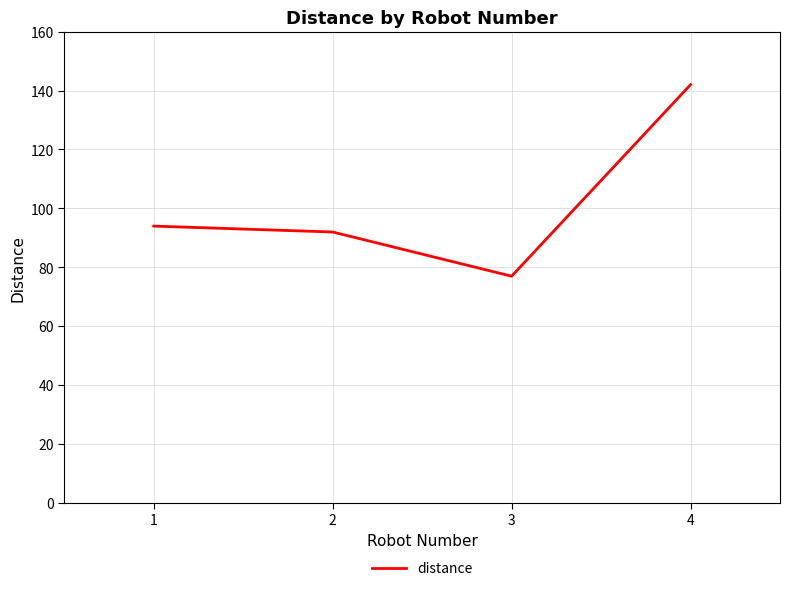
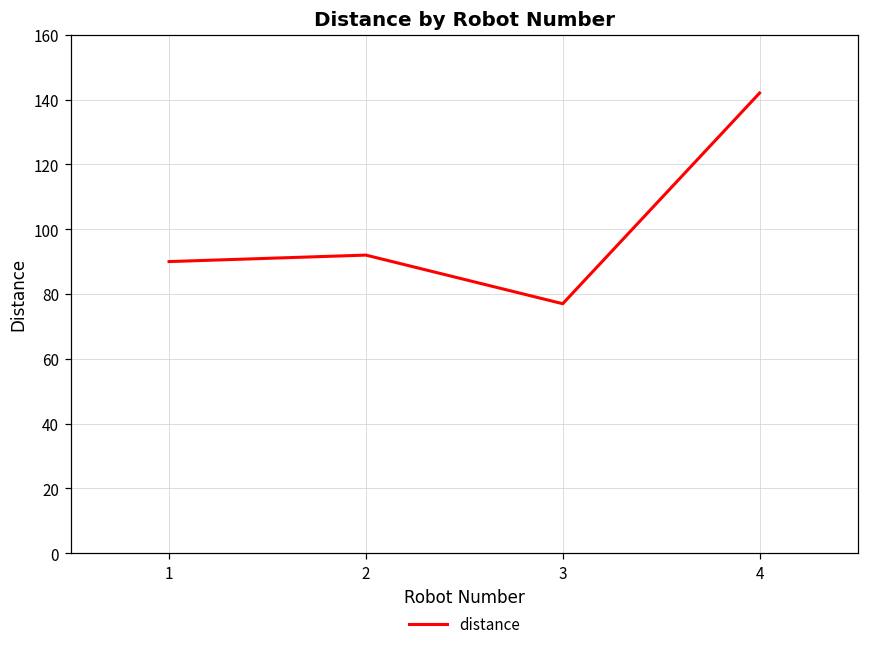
1: 94 -> 90
